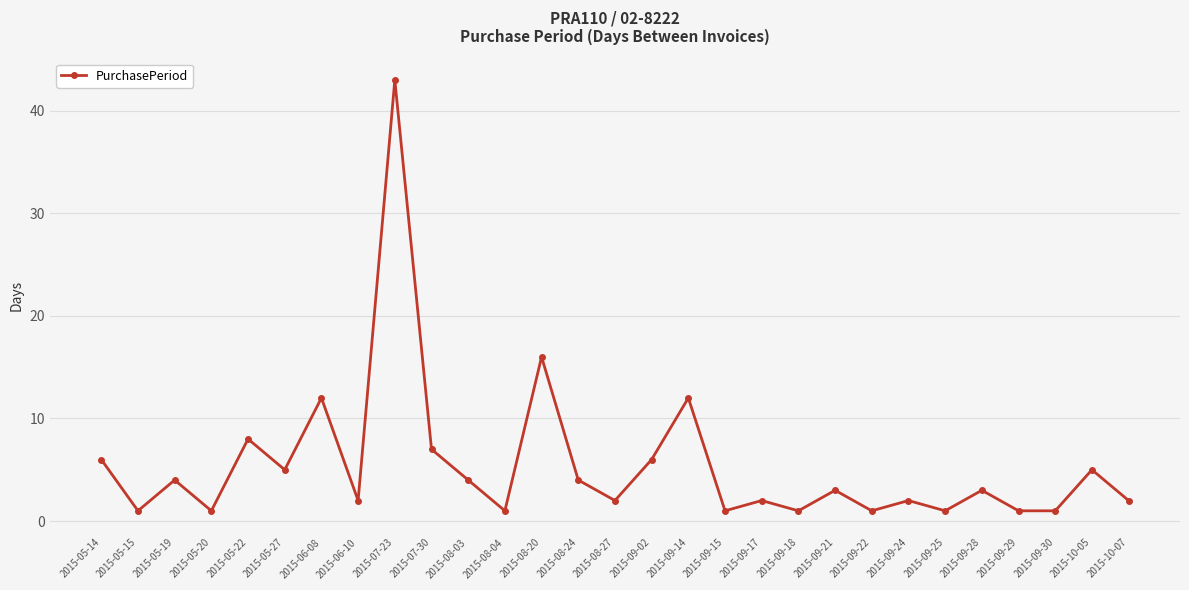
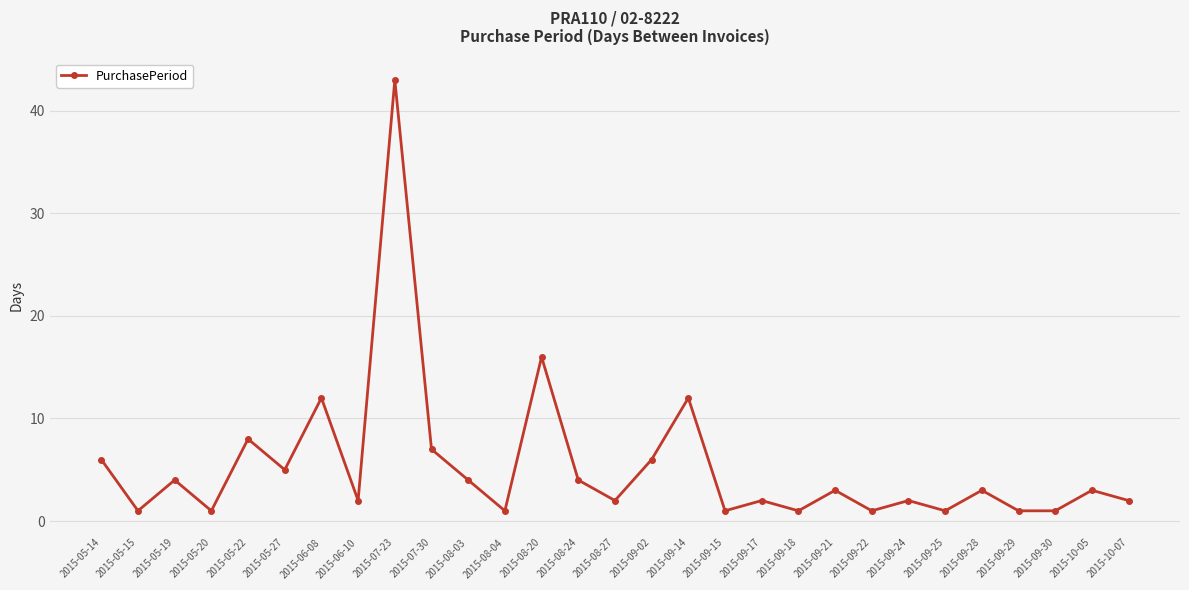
2015-10-05: 5 -> 3
